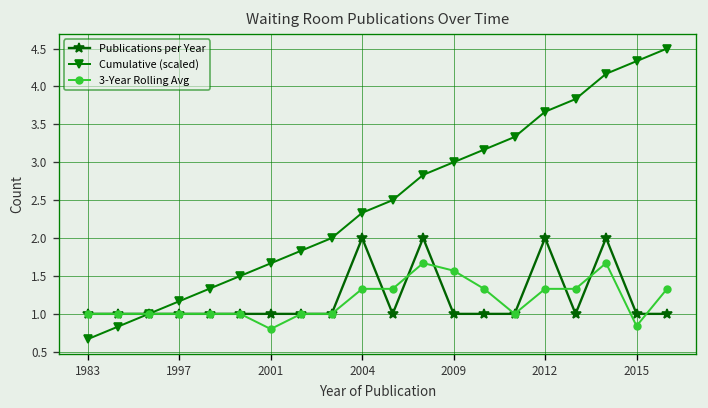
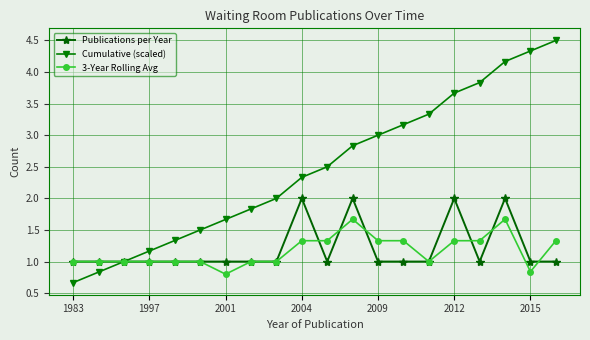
3-Year Rolling Avg, 2009: 1.6 -> 1.3
